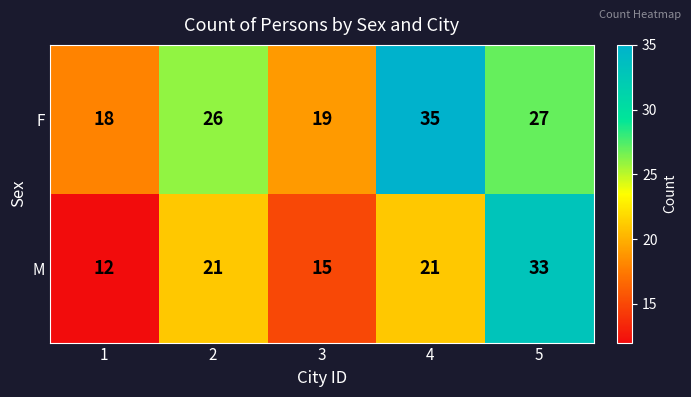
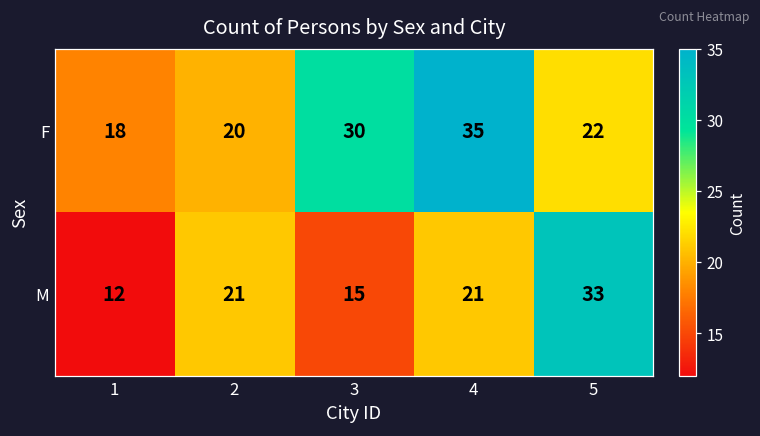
F, 2: 26 -> 20
F, 3: 19 -> 30
F, 5: 27 -> 22
